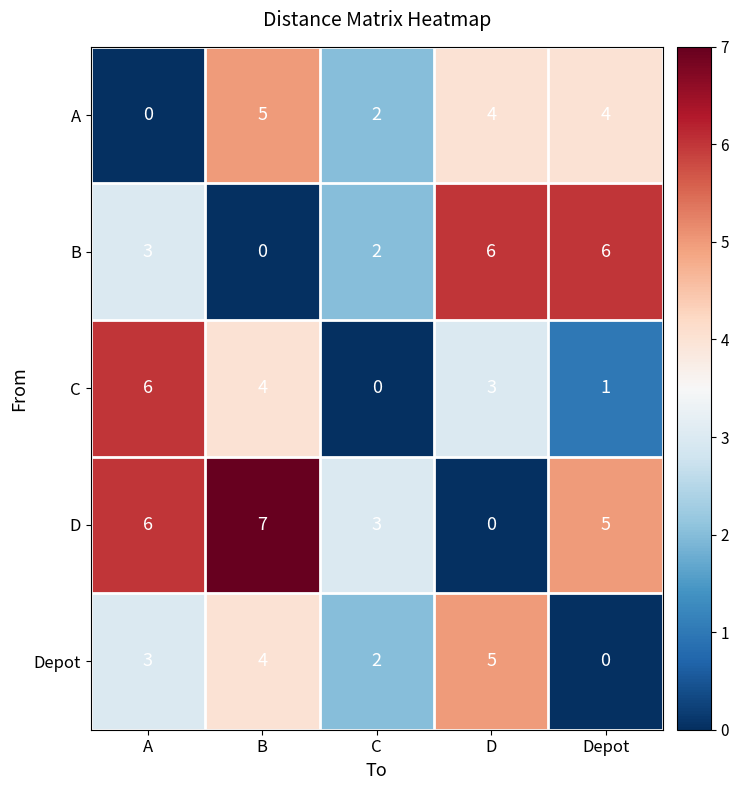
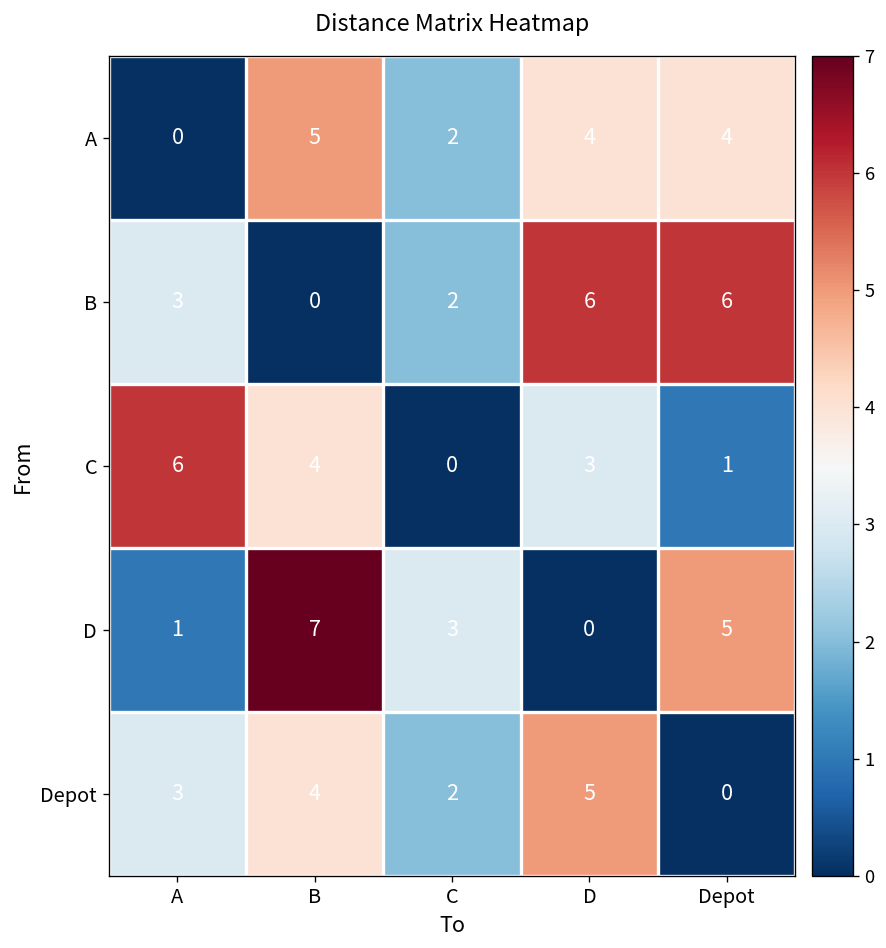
D, A: 6 -> 1
